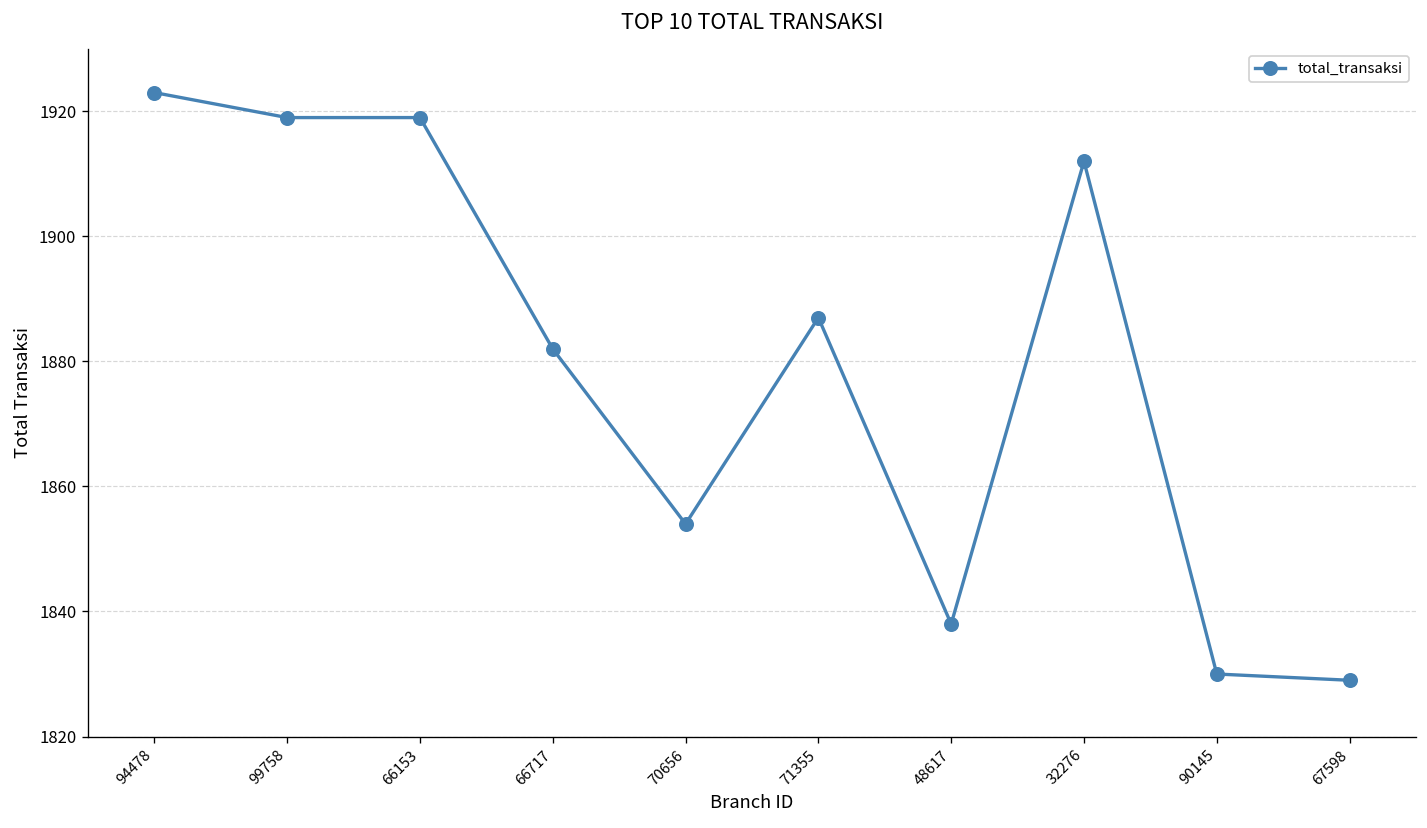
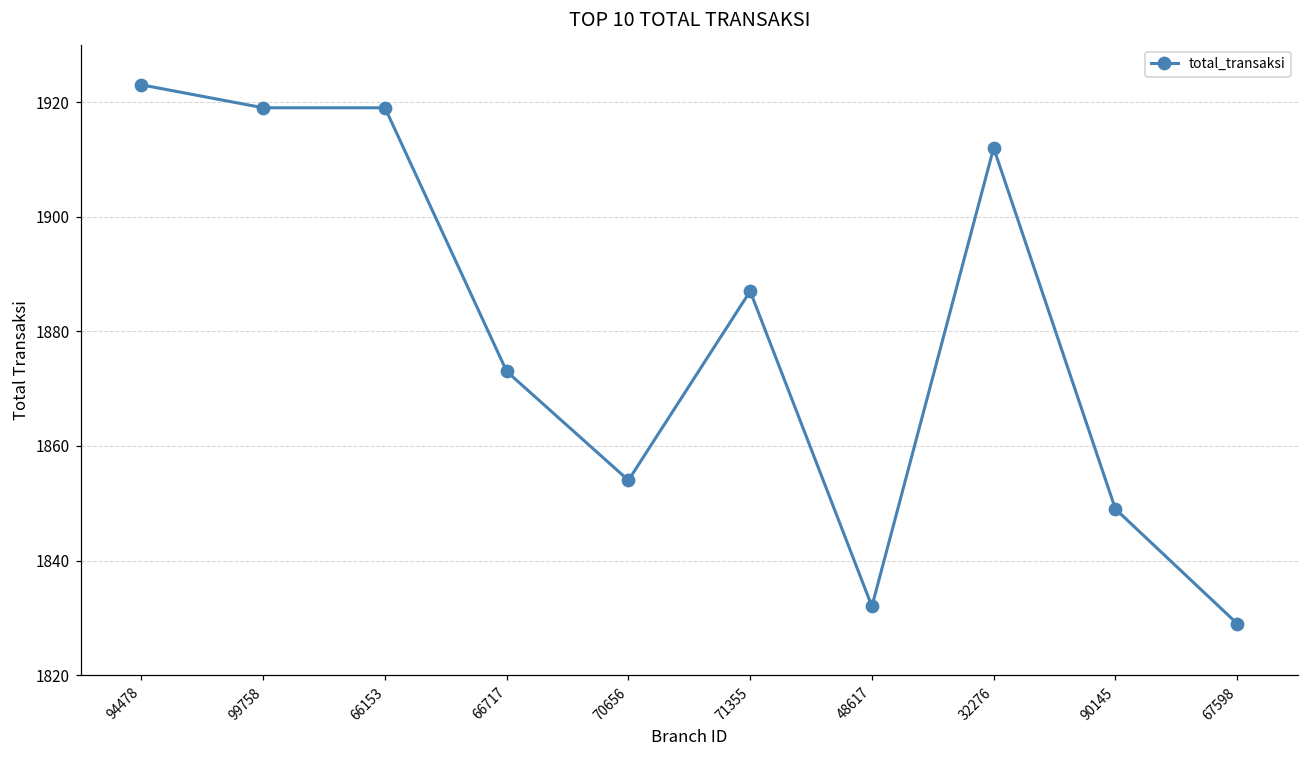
66717: 1882 -> 1873
48617: 1838 -> 1832
90145: 1830 -> 1849
